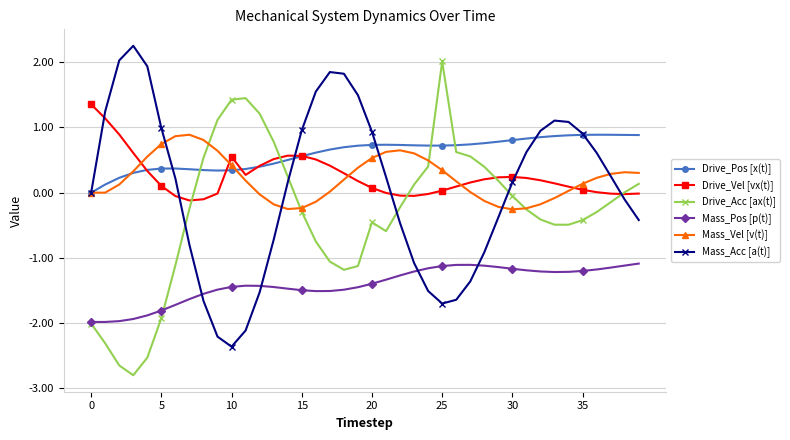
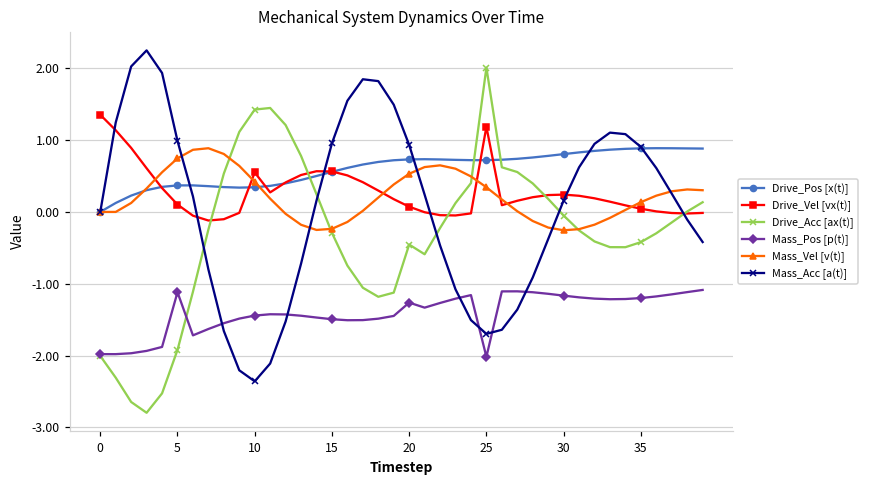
Mass_Pos [p(t)], 5: -1.8 -> -1.1
Mass_Pos [p(t)], 20: -1.4 -> -1.3
Drive_Vel [vx(t)], 25: 0.0 -> 1.2
Mass_Pos [p(t)], 25: -1.1 -> -2.0
